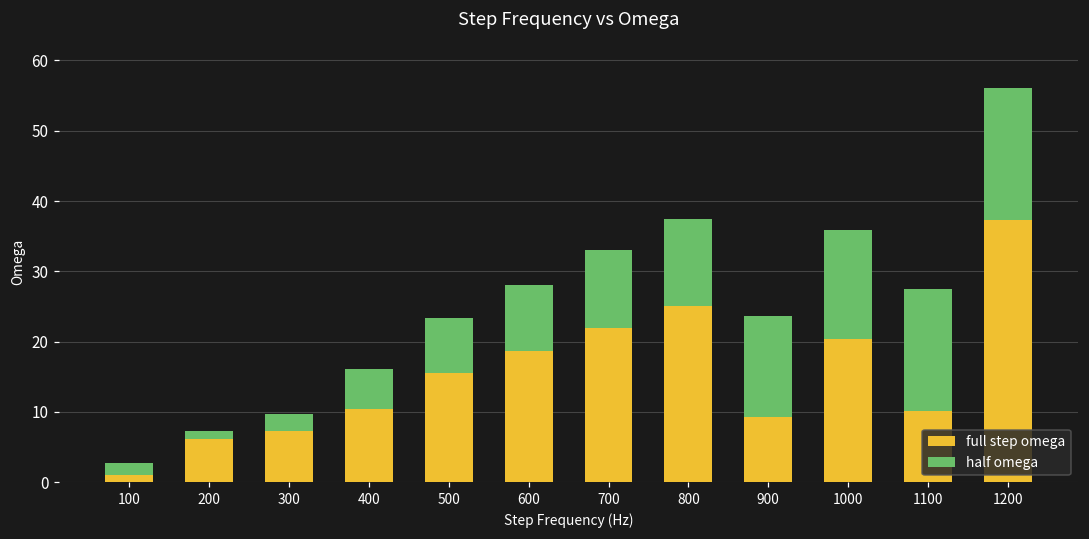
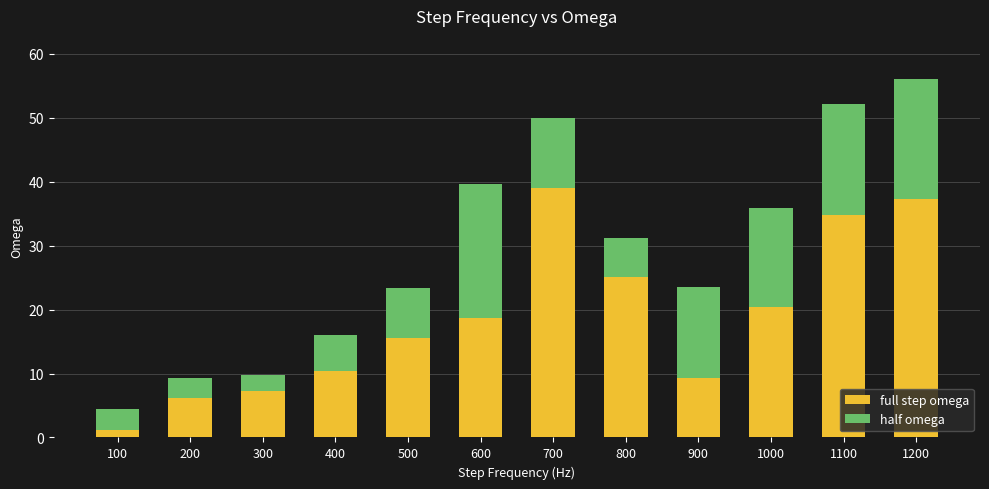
half omega, 100: 2 -> 3
half omega, 200: 1 -> 3
half omega, 600: 9 -> 21
full step omega, 700: 22 -> 39
half omega, 800: 12 -> 6
full step omega, 1100: 10 -> 35
